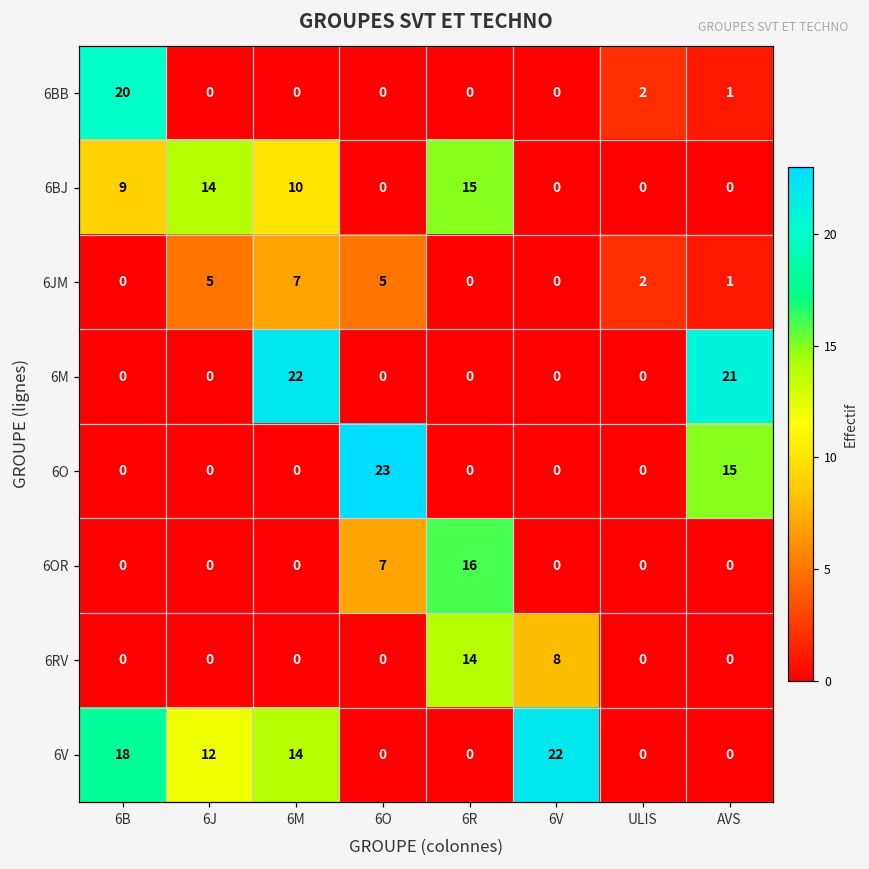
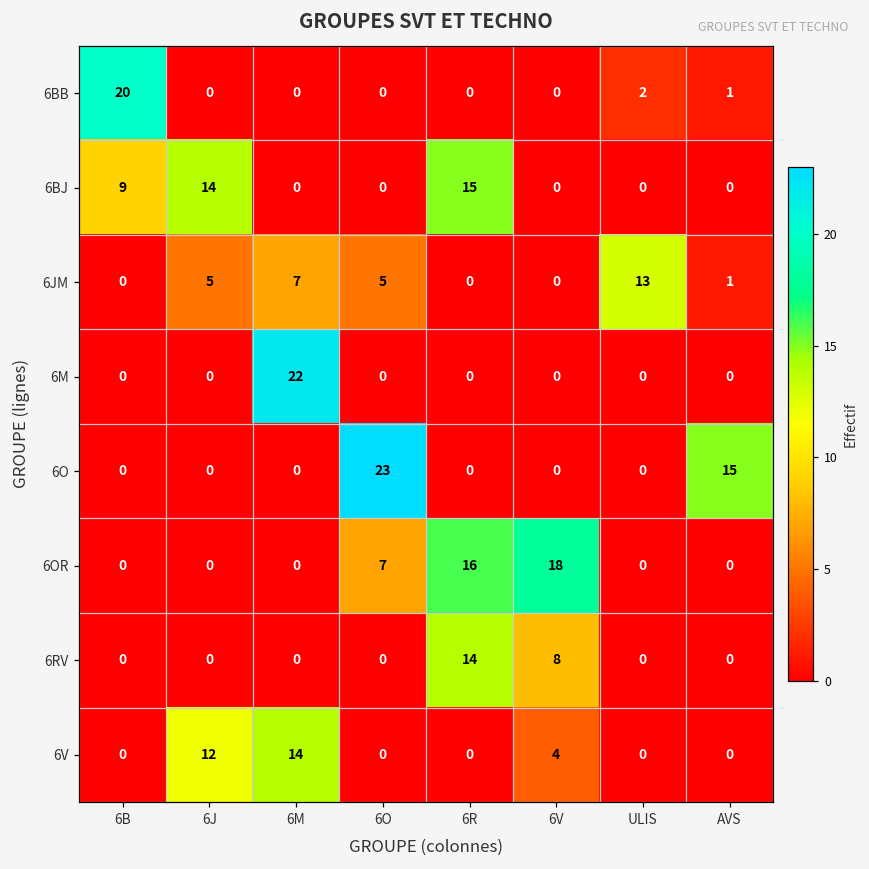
6BJ, 6M: 10 -> 0
6JM, ULIS: 2 -> 13
6M, AVS: 21 -> 0
6OR, 6V: 0 -> 18
6V, 6B: 18 -> 0
6V, 6V: 22 -> 4
